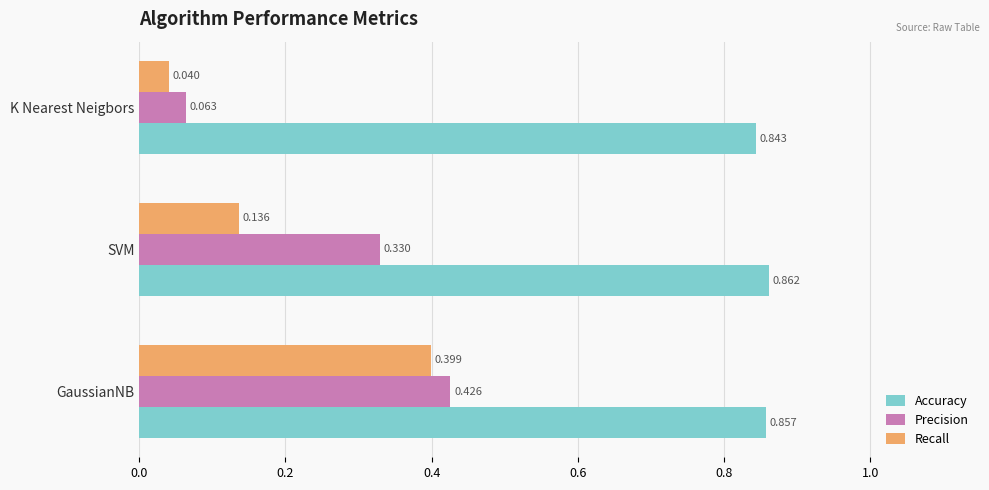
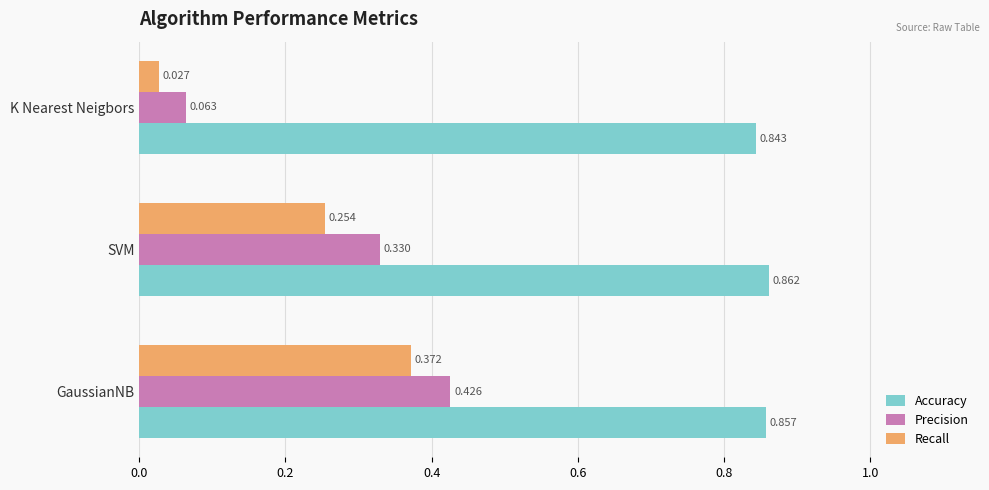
Recall, K Nearest Neigbors: 0.040 -> 0.027
Recall, SVM: 0.136 -> 0.254
Recall, GaussianNB: 0.399 -> 0.372
